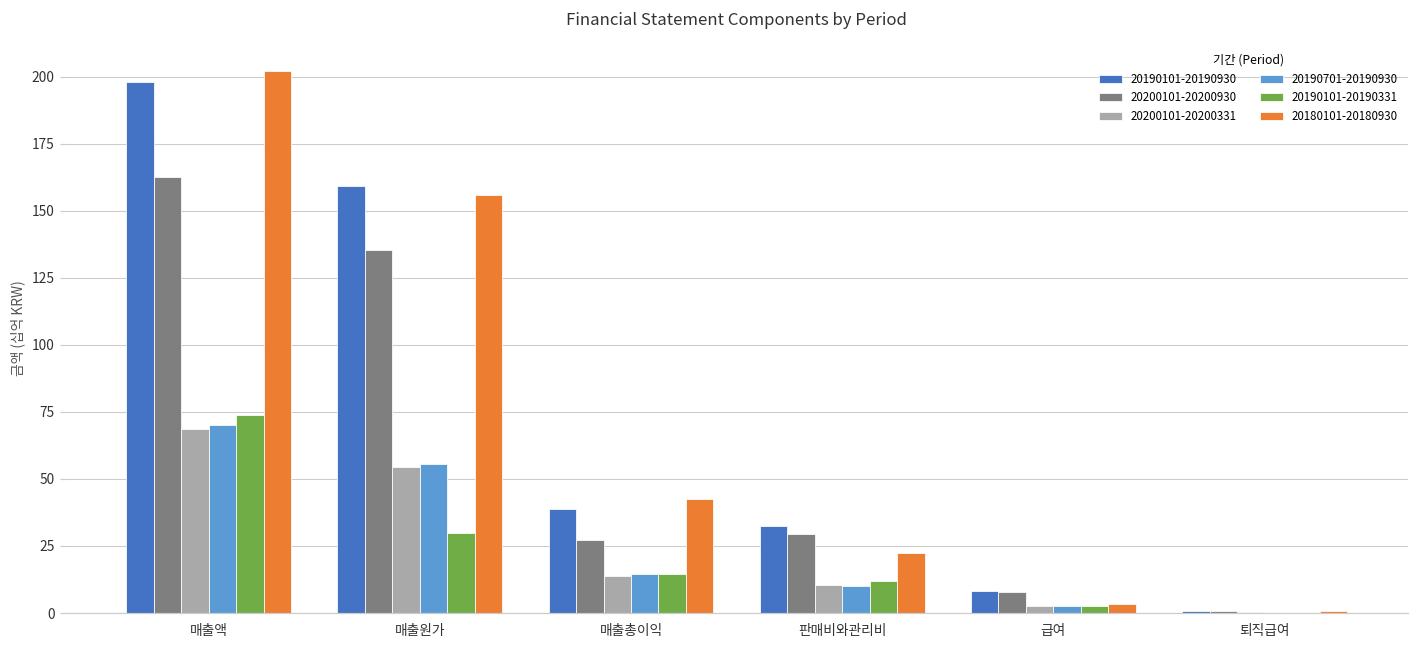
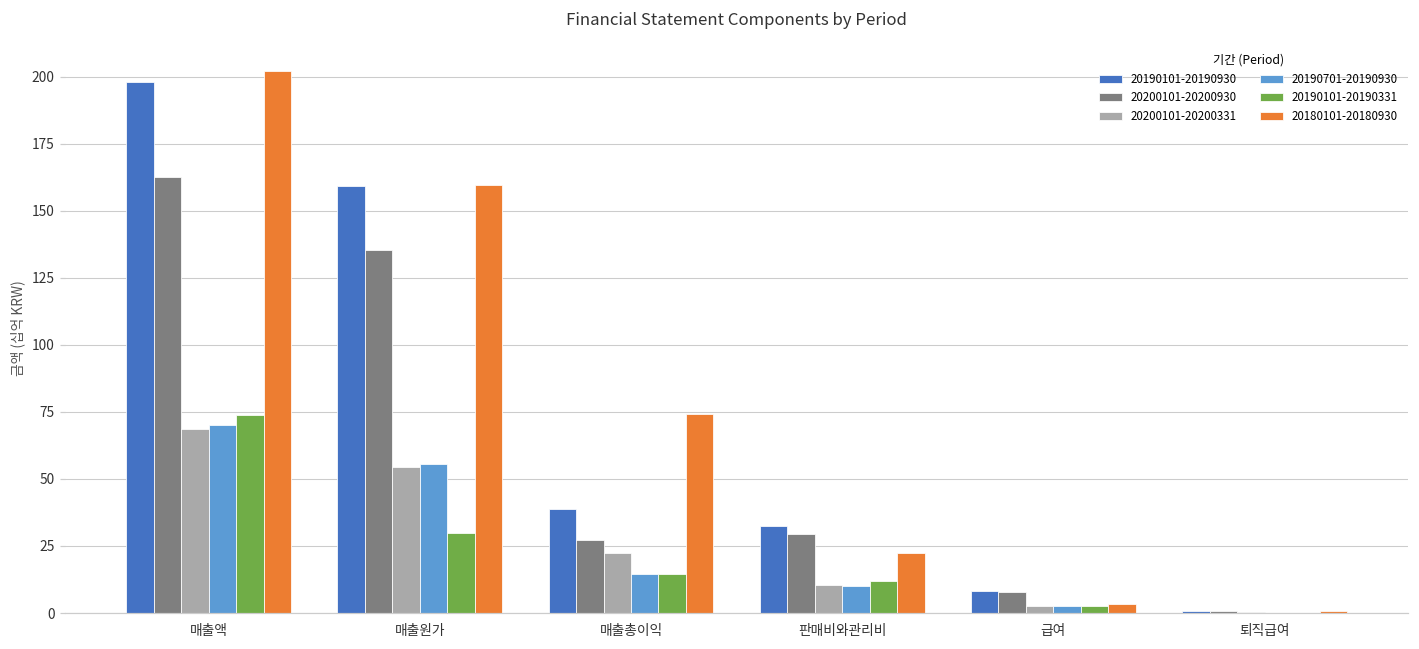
20180101-20180930, 매출원가: 156 -> 160
20200101-20200331, 매출총이익: 14 -> 22
20180101-20180930, 매출총이익: 43 -> 74
